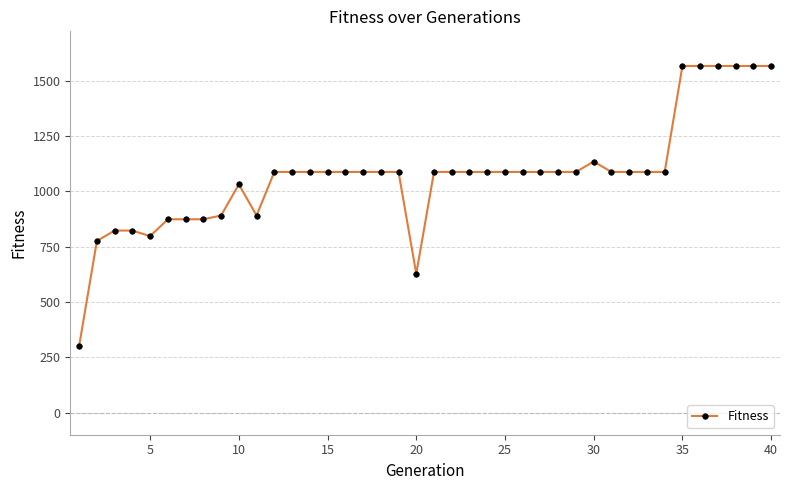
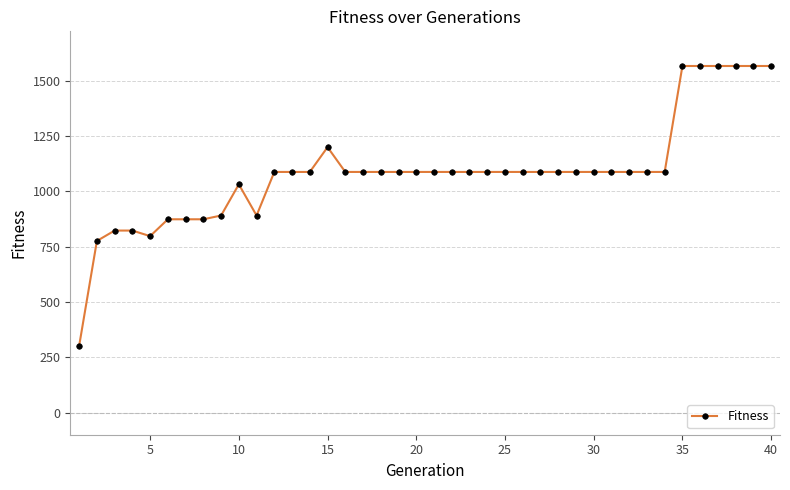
15: 1090 -> 1200
20: 630 -> 1090
30: 1130 -> 1090
